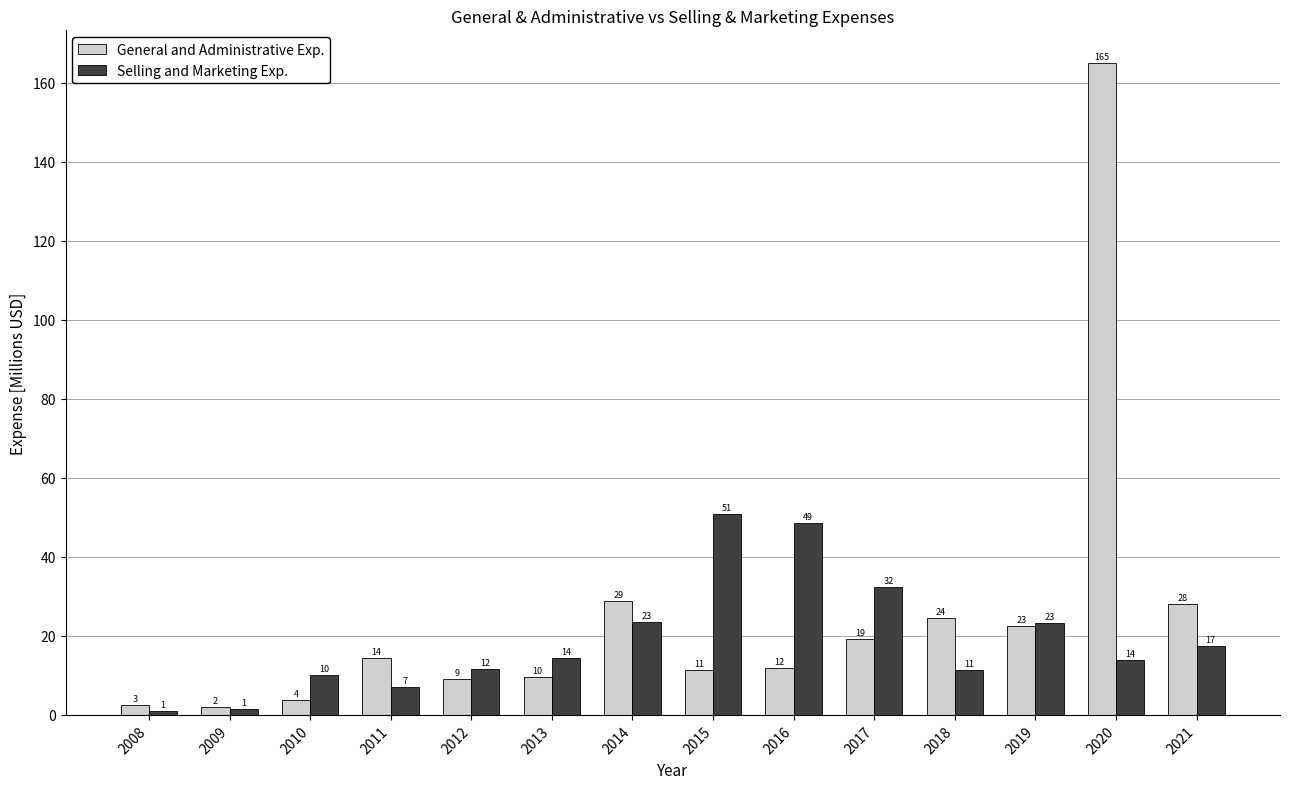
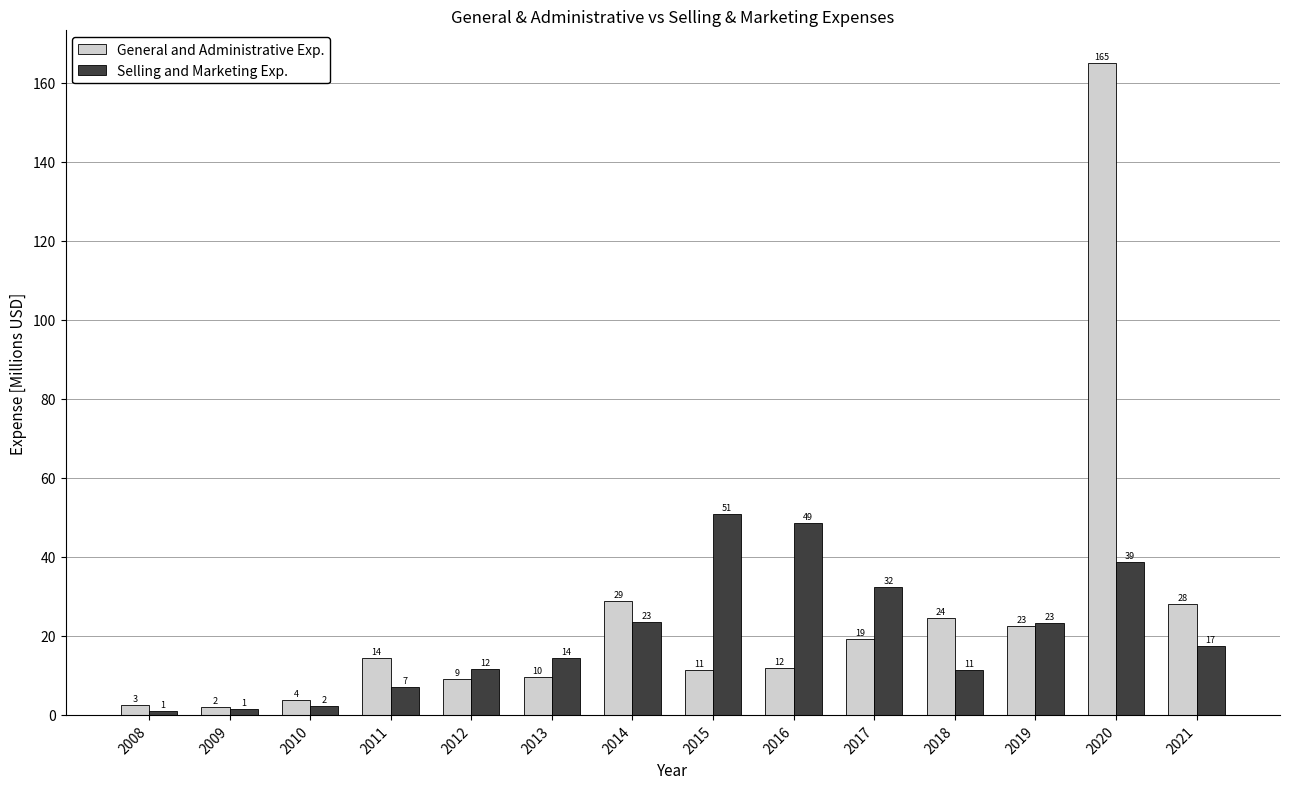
Selling and Marketing Exp., 2010: 10 -> 2
Selling and Marketing Exp., 2020: 14 -> 39
